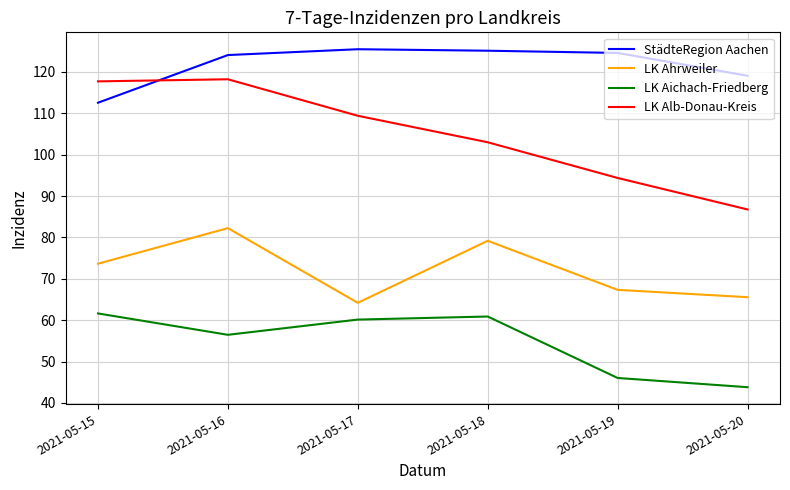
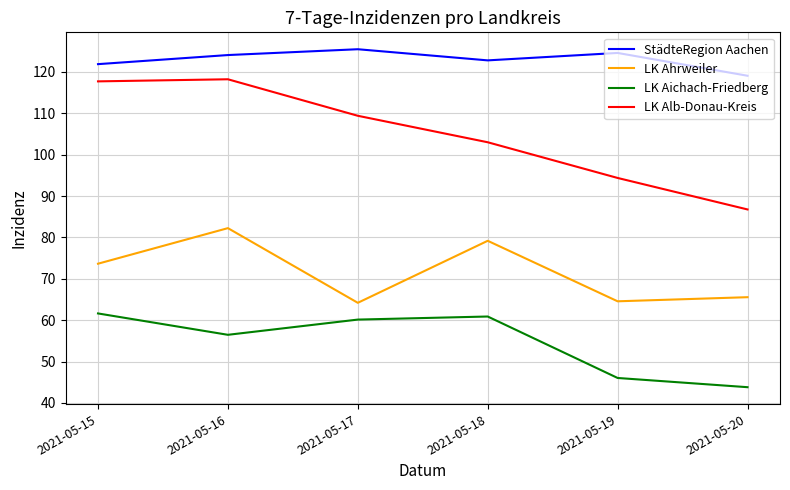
StädteRegion Aachen, 2021-05-15: 113 -> 122
StädteRegion Aachen, 2021-05-18: 125 -> 123
LK Ahrweiler, 2021-05-19: 67 -> 65
